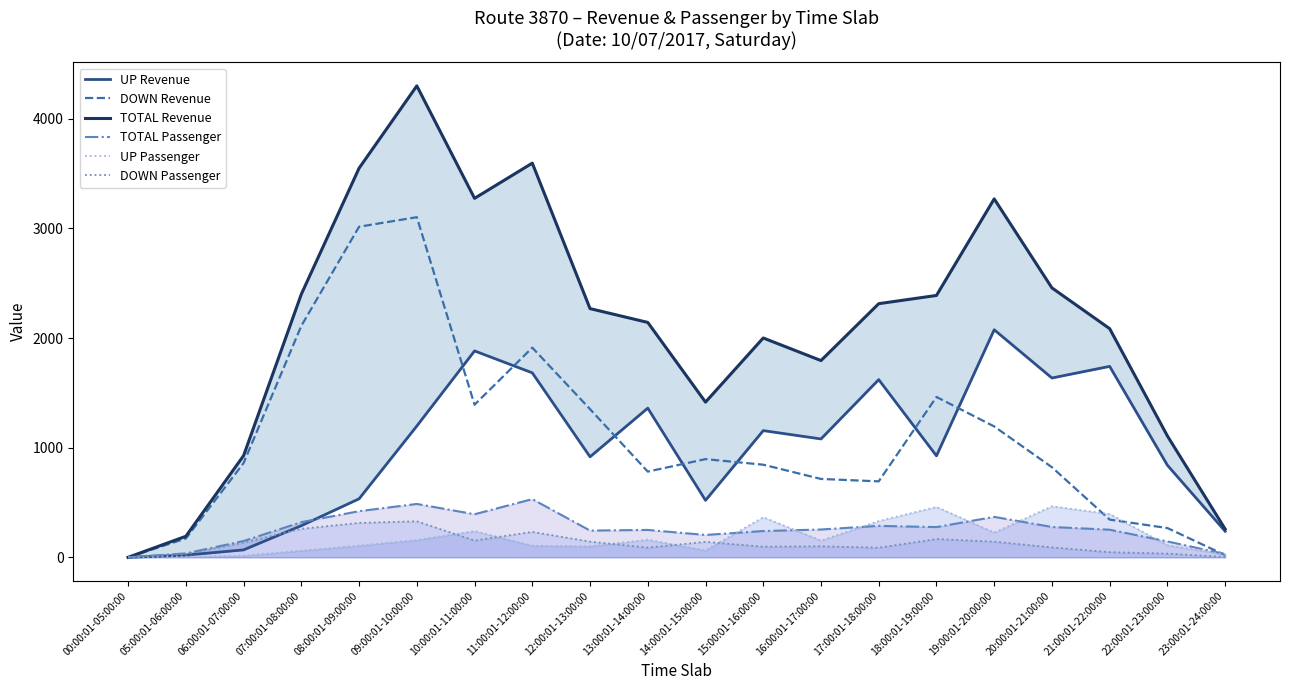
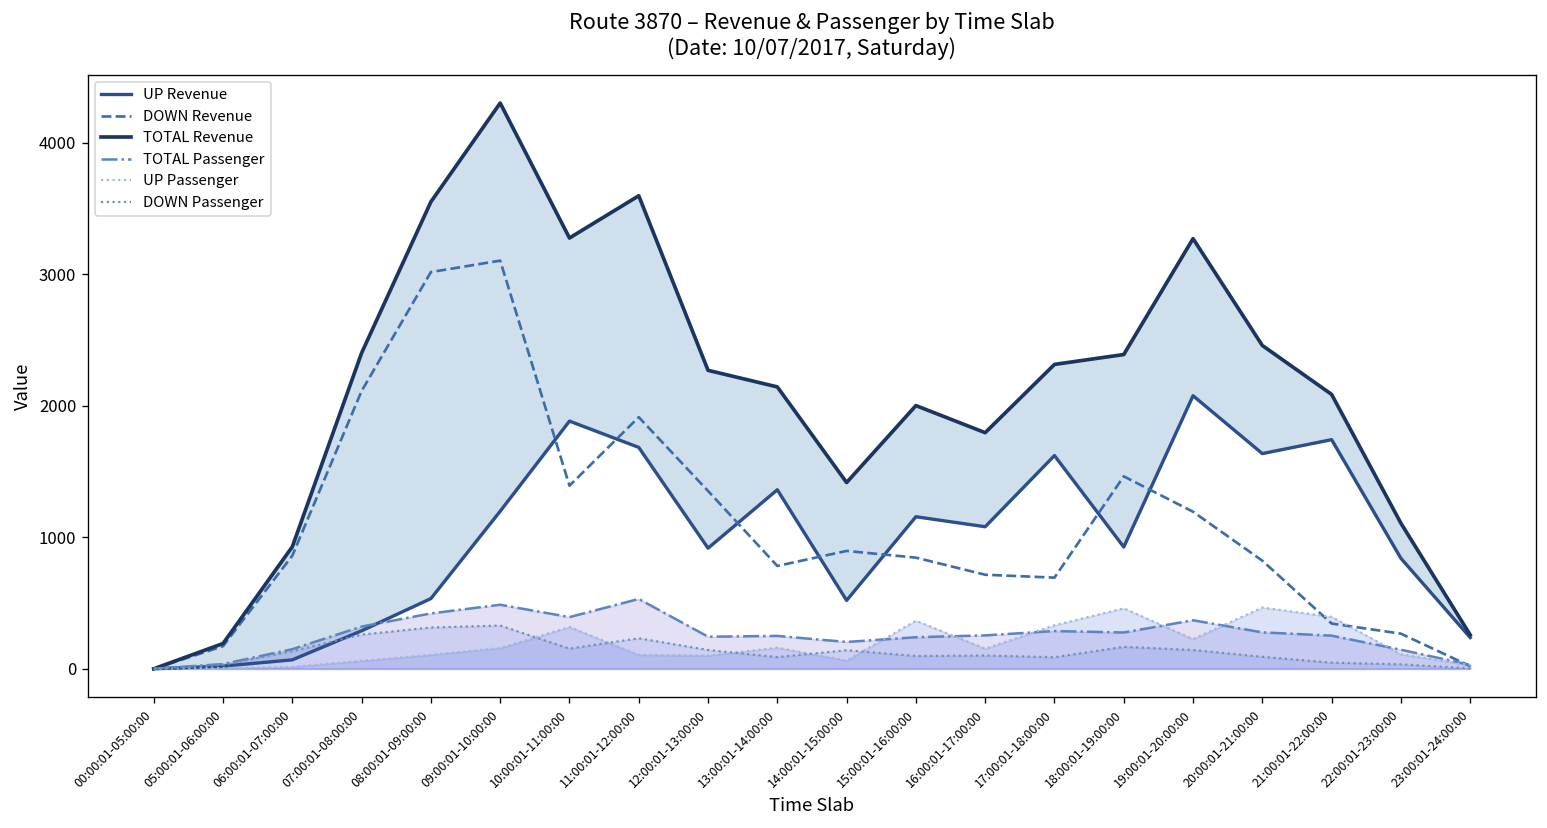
UP Passenger, 10:00:01-11:00:00: 240 -> 320
